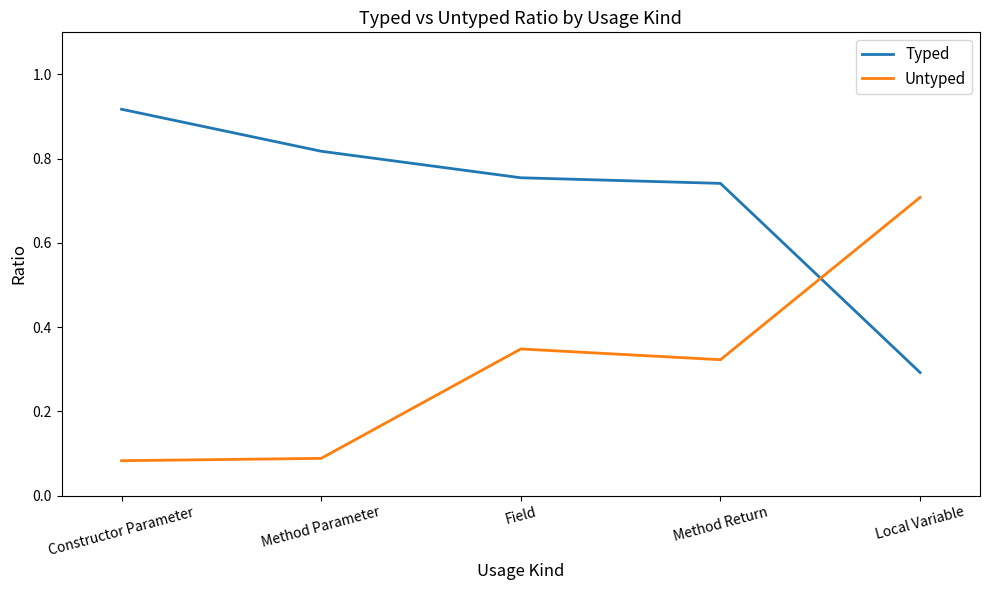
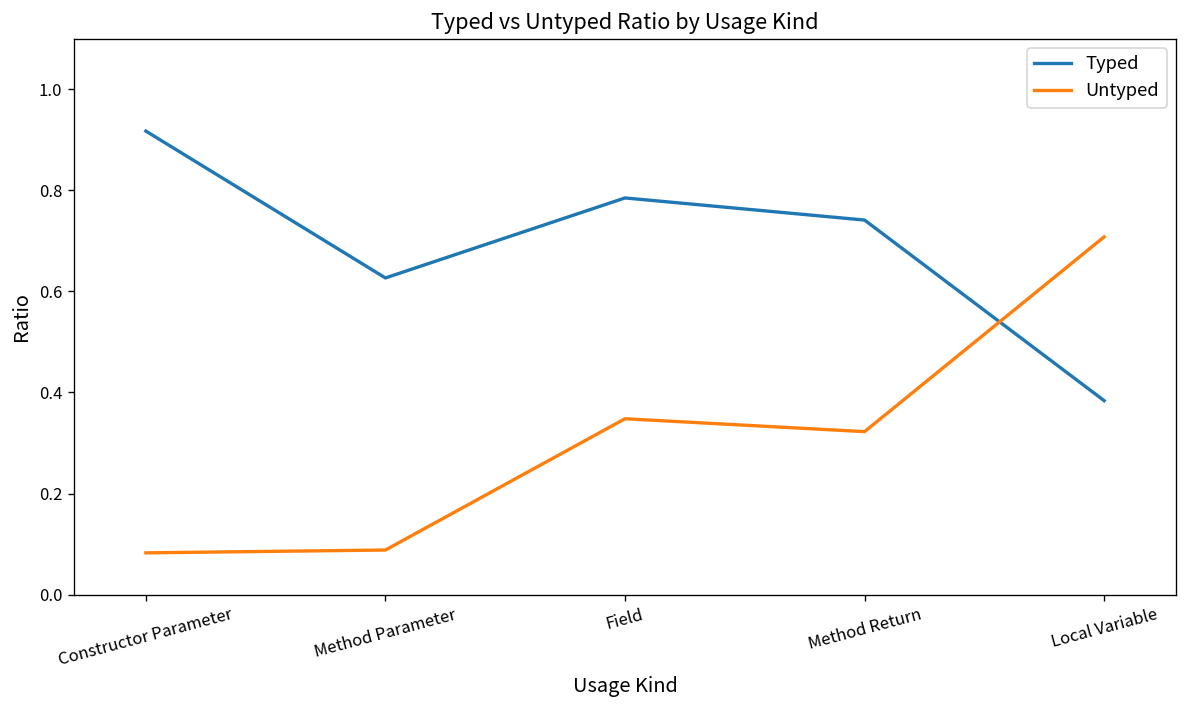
Typed, Method Parameter: 0.82 -> 0.63
Typed, Field: 0.75 -> 0.79
Typed, Local Variable: 0.29 -> 0.38
